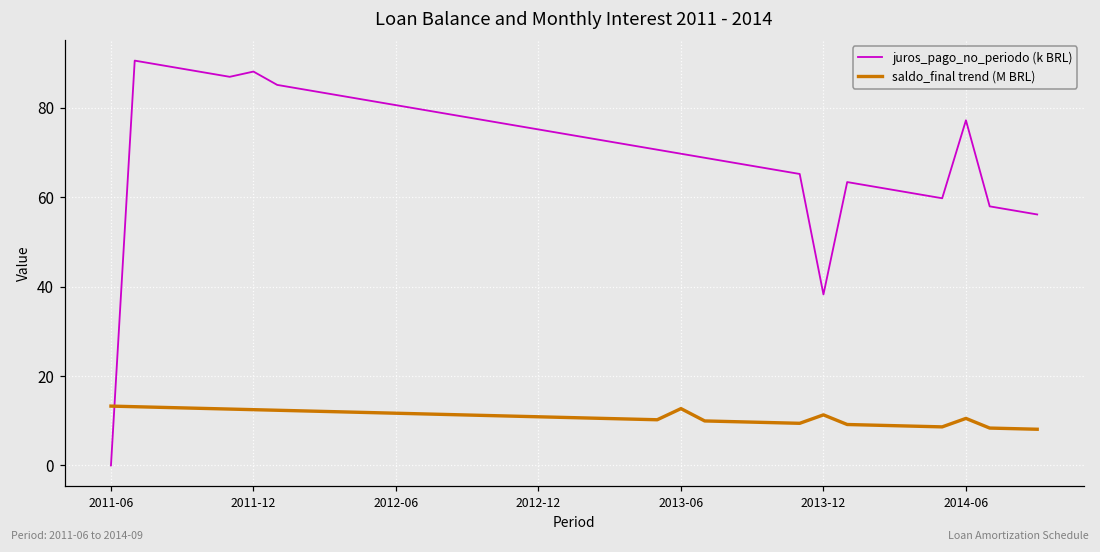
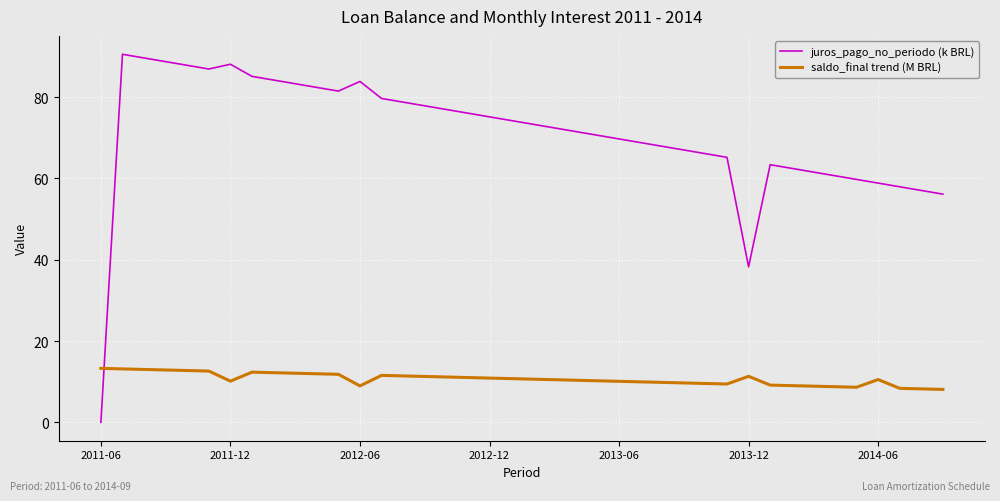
saldo_final trend (M BRL), 2011-12: 12 -> 10
juros_pago_no_periodo (k BRL), 2012-06: 81 -> 84
saldo_final trend (M BRL), 2012-06: 12 -> 9
saldo_final trend (M BRL), 2013-06: 13 -> 10
juros_pago_no_periodo (k BRL), 2014-06: 77 -> 59
